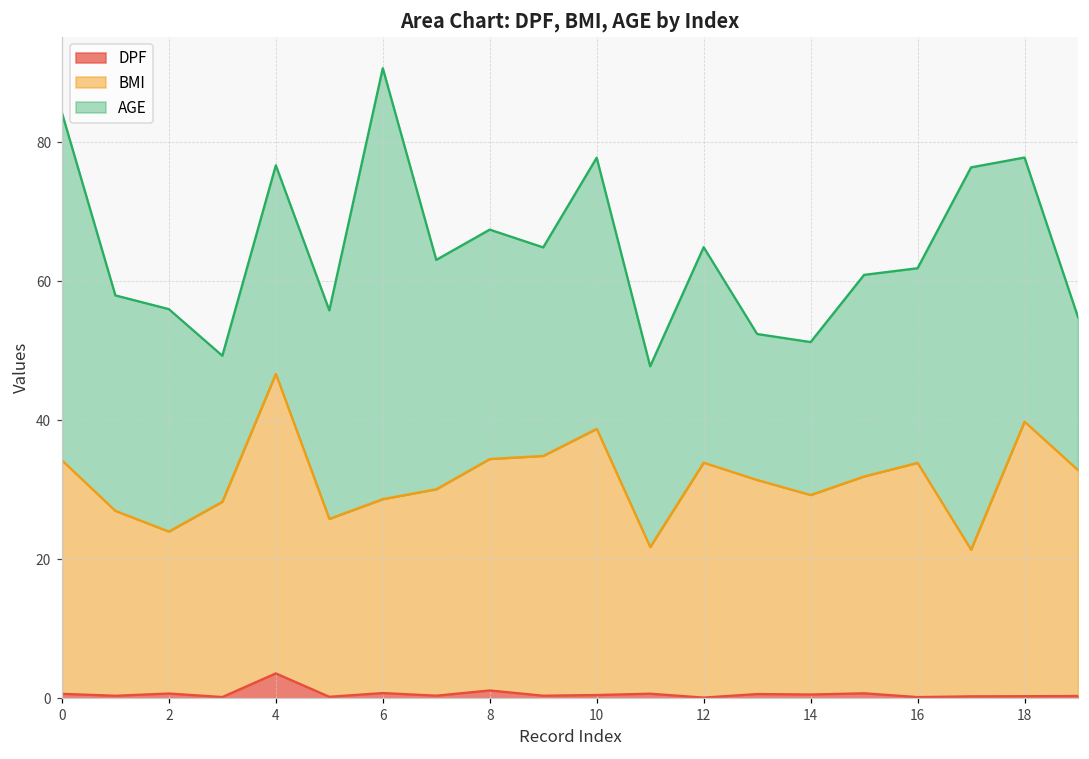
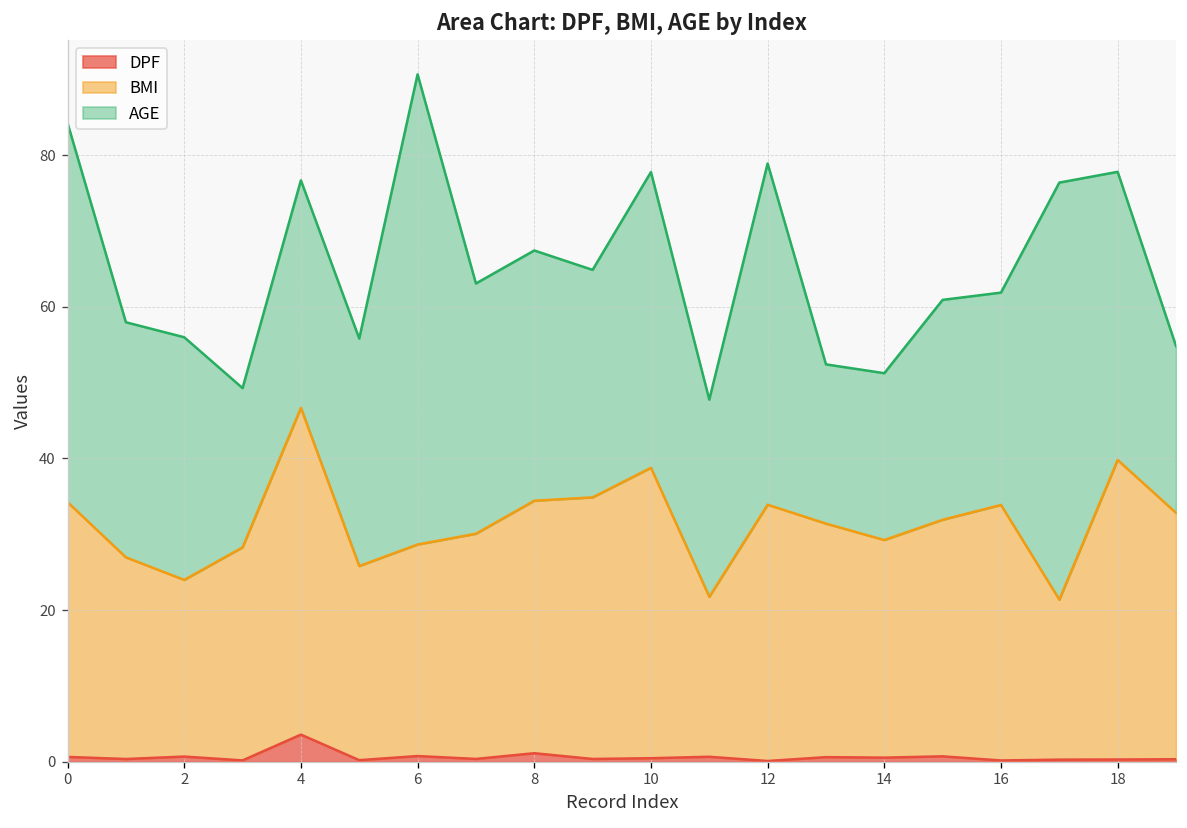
AGE, 12: 31 -> 45
